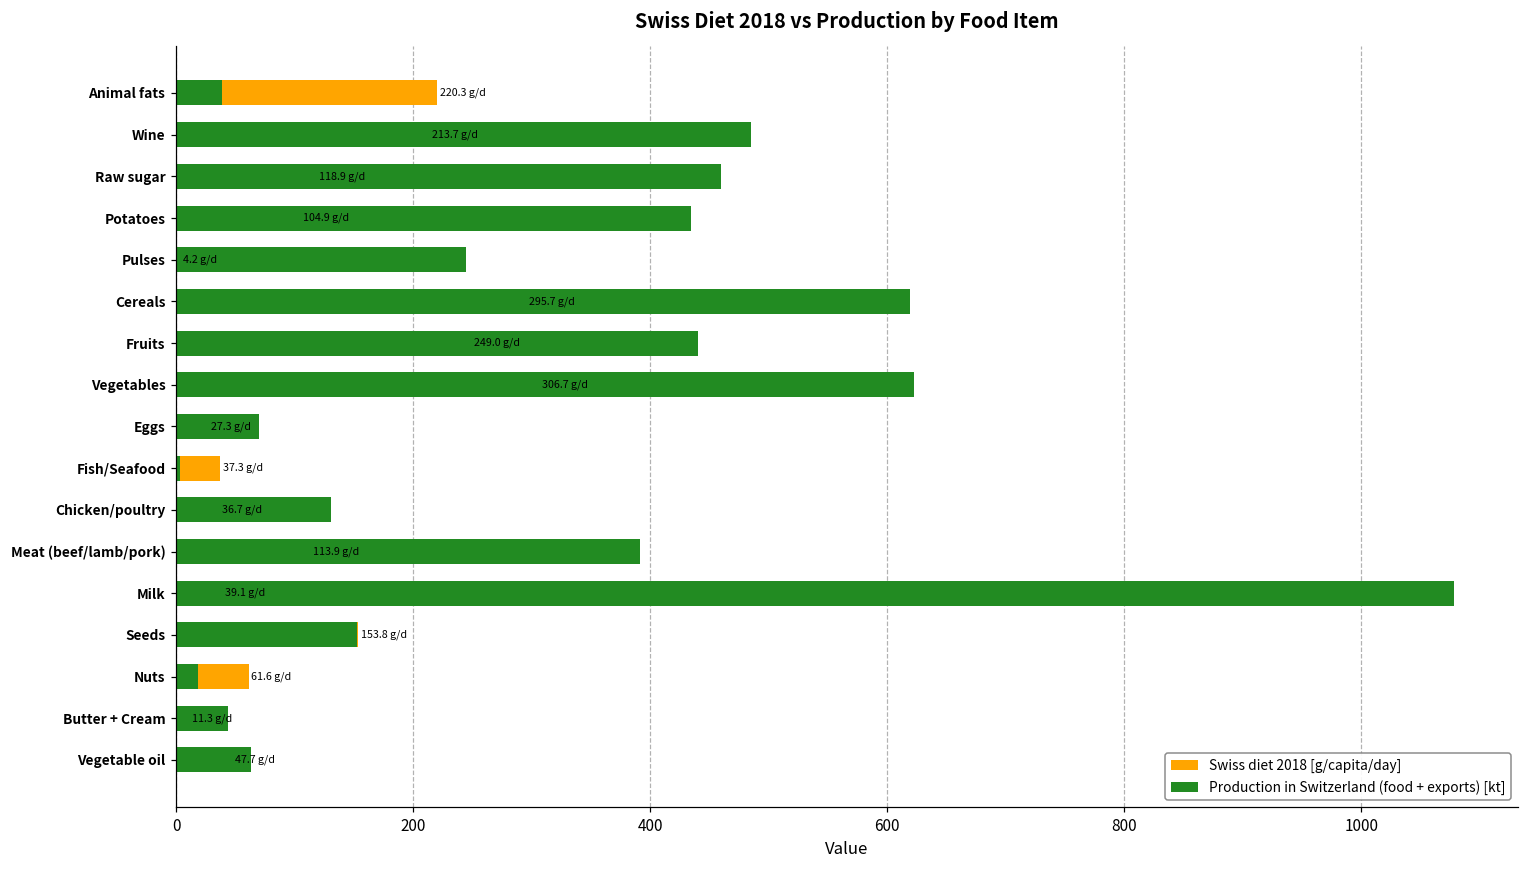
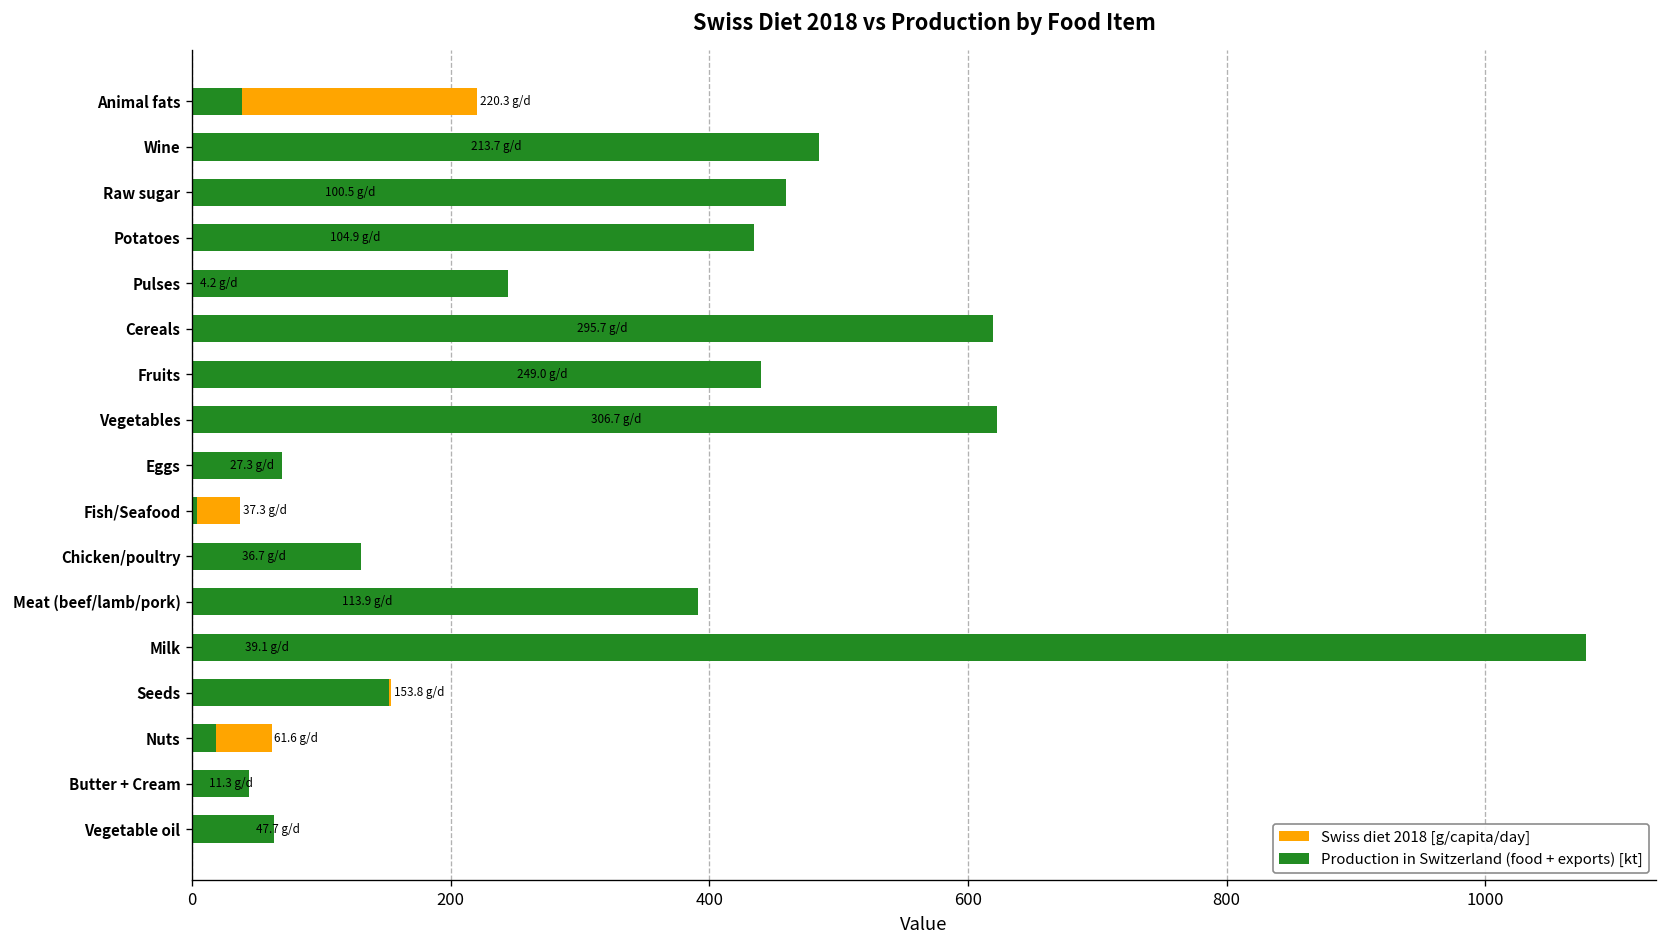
Swiss diet 2018 [g/capita/day], Raw sugar: 118.9 -> 100.5
